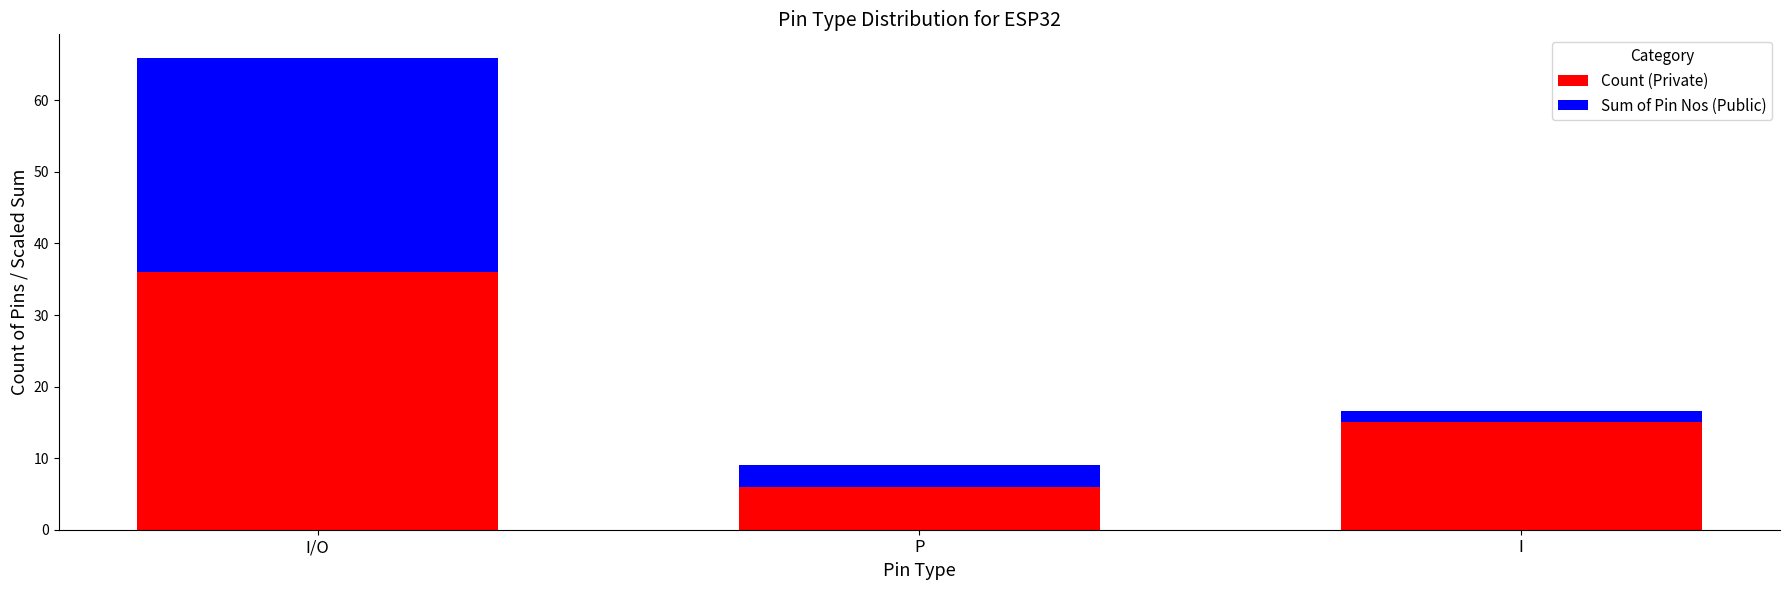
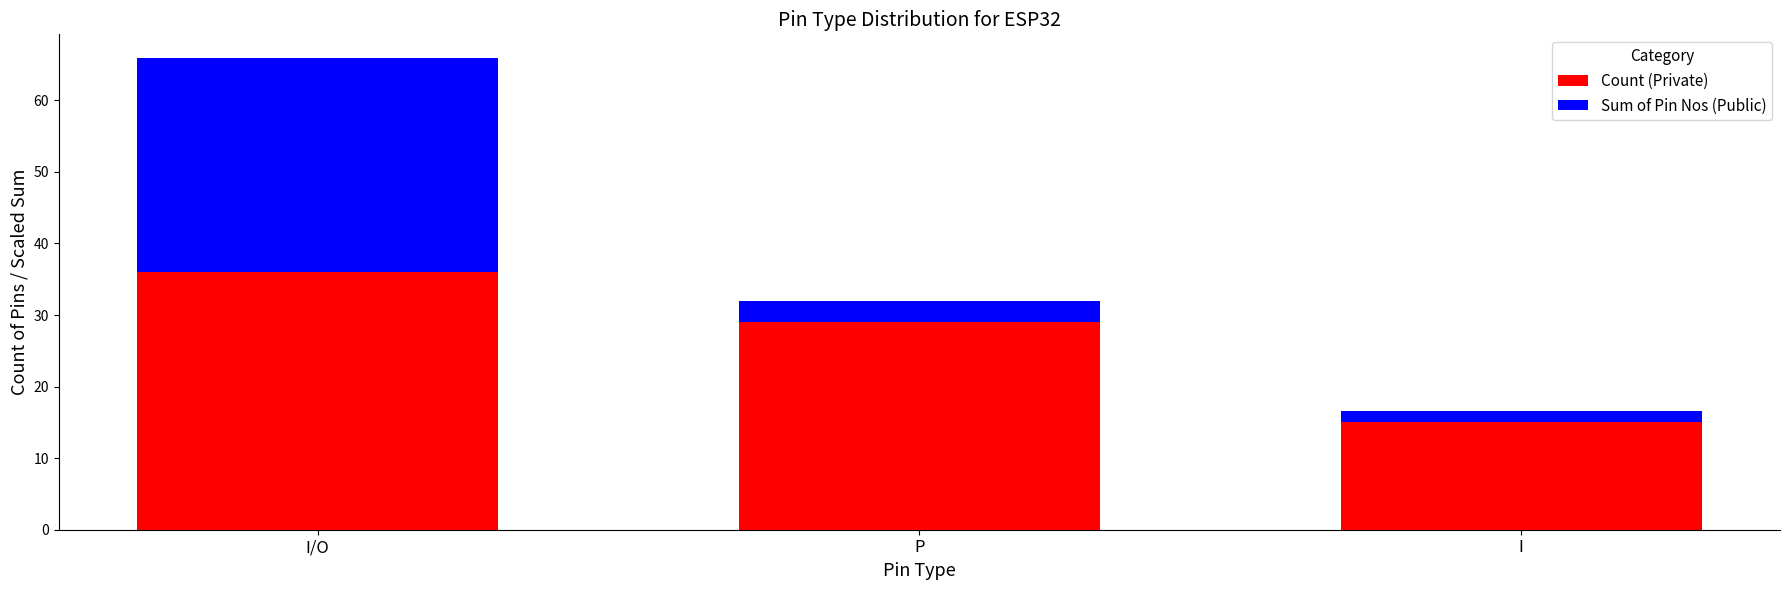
Count (Private), P: 6 -> 29
